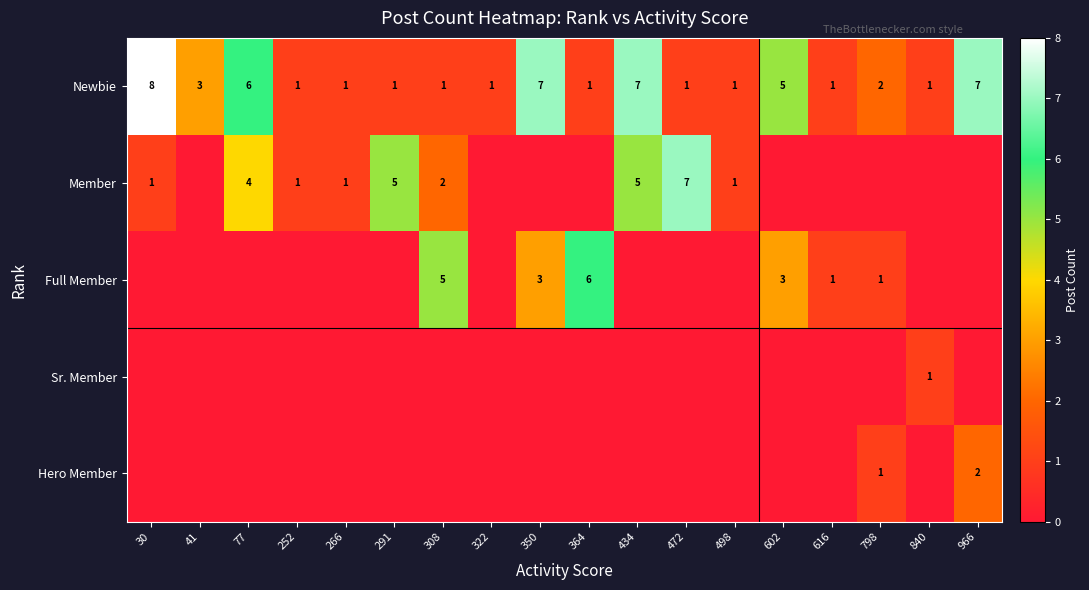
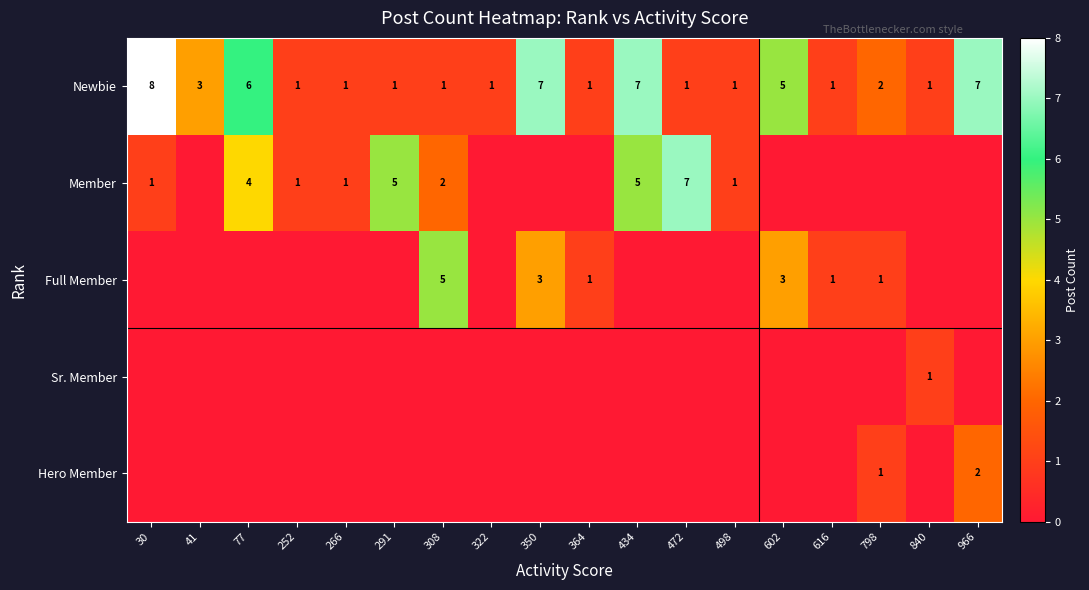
Full Member, 364: 6 -> 1
